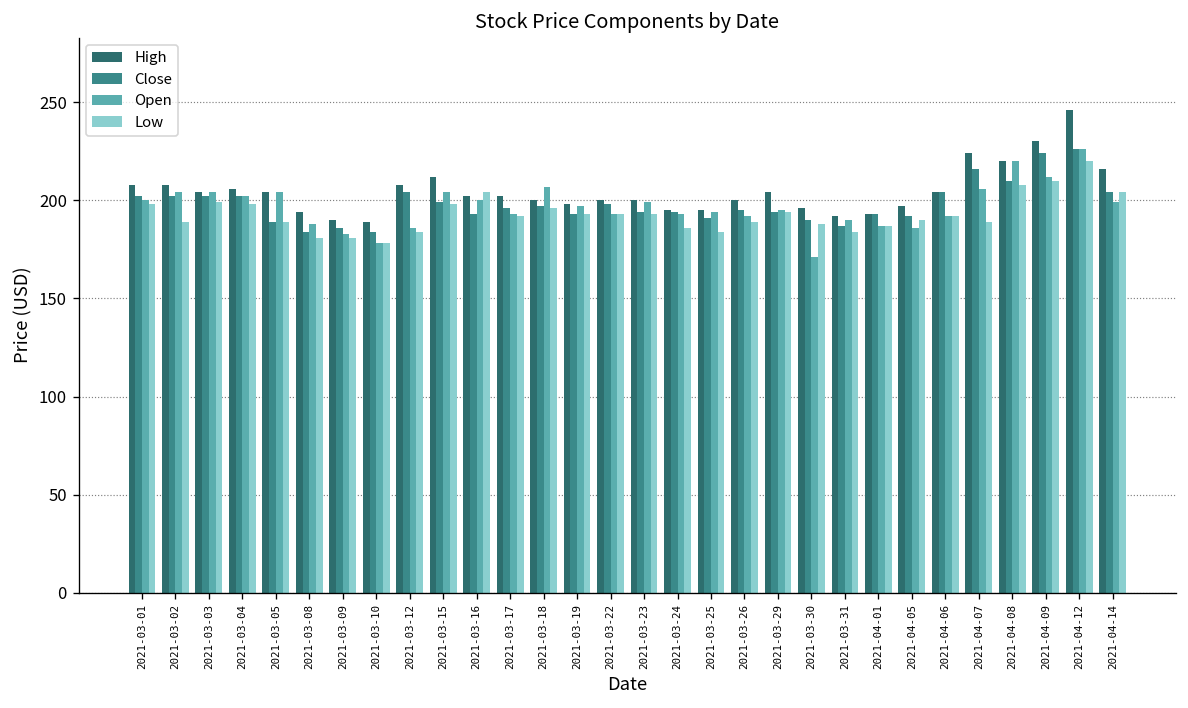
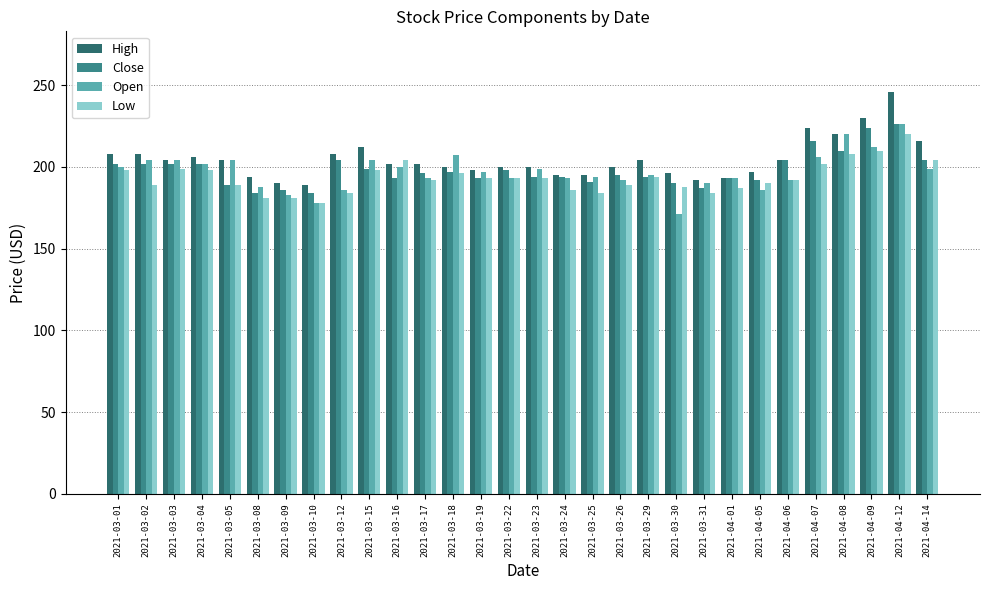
Open, 2021-04-01: 187 -> 193
Low, 2021-04-07: 189 -> 202
